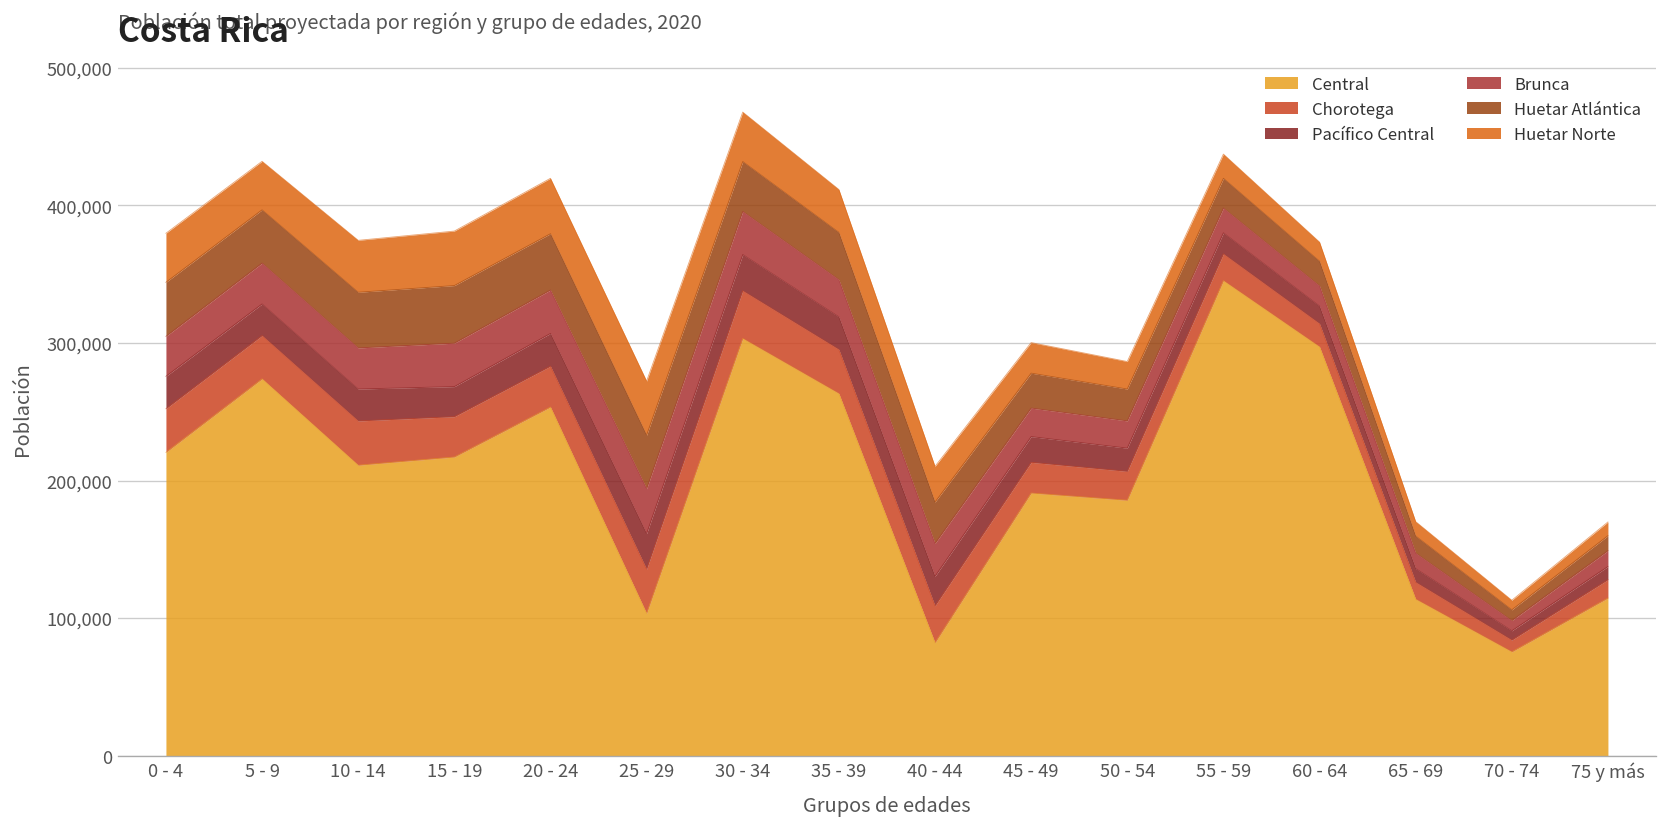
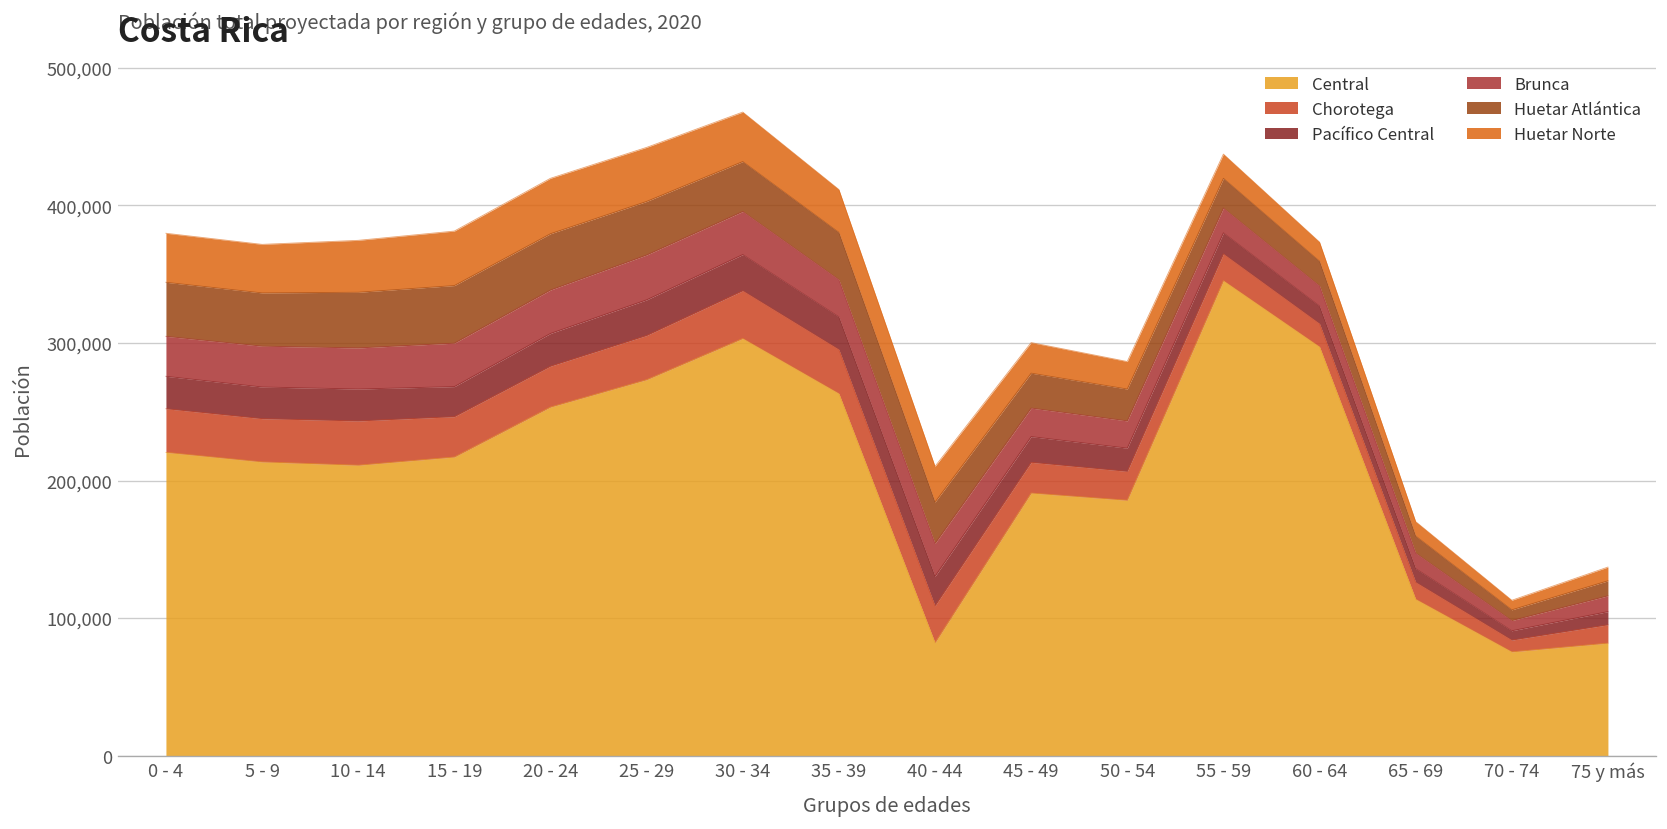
Central, 5 - 9: 274,000 -> 214,000
Central, 25 - 29: 103,000 -> 273,000
Central, 75 y más: 115,000 -> 82,000
